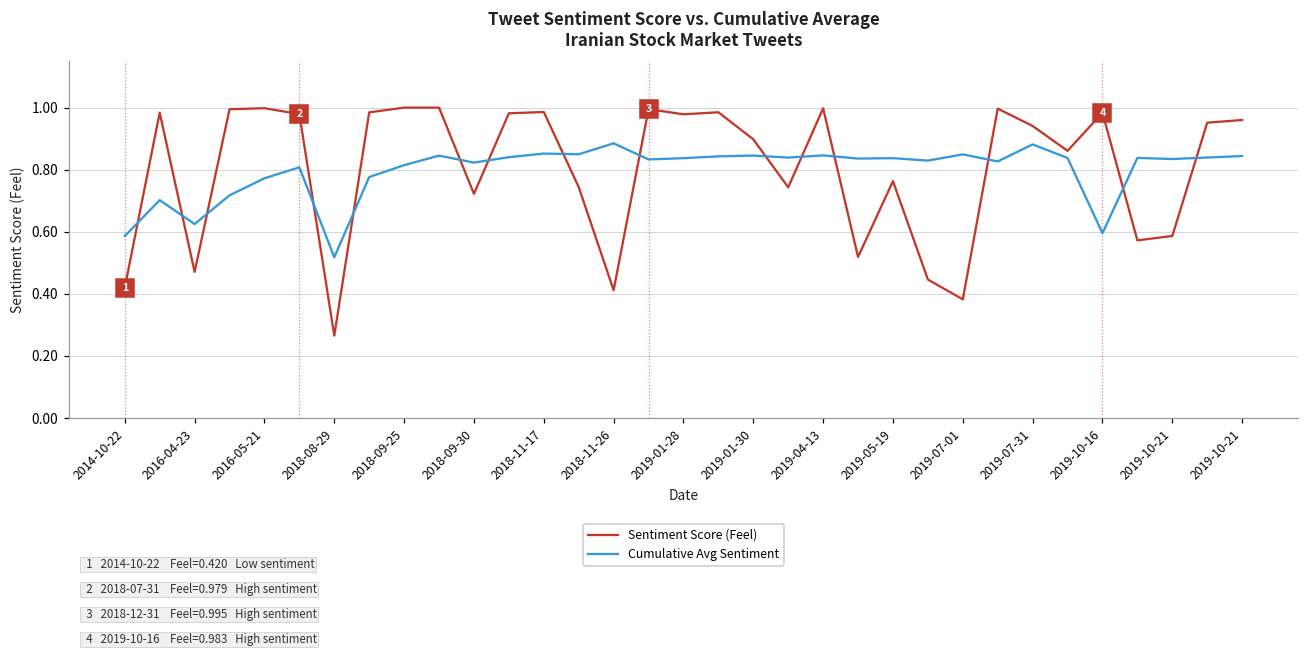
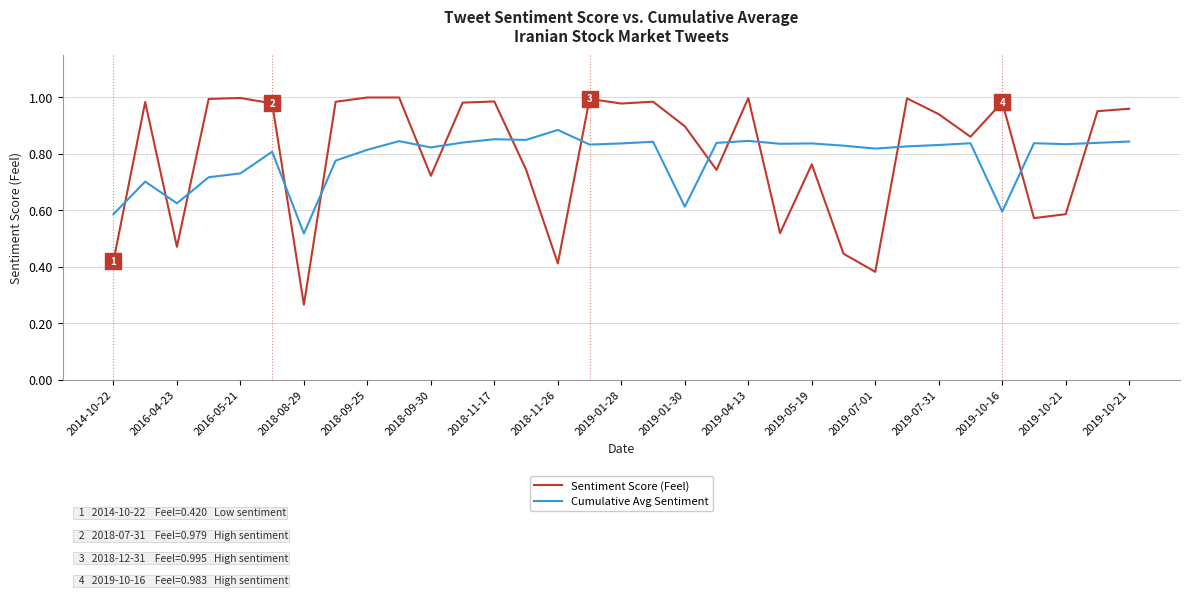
Cumulative Avg Sentiment, 2016-05-21: 0.77 -> 0.73
Cumulative Avg Sentiment, 2019-01-30: 0.85 -> 0.61
Cumulative Avg Sentiment, 2019-07-01: 0.85 -> 0.82
Cumulative Avg Sentiment, 2019-07-31: 0.88 -> 0.83
